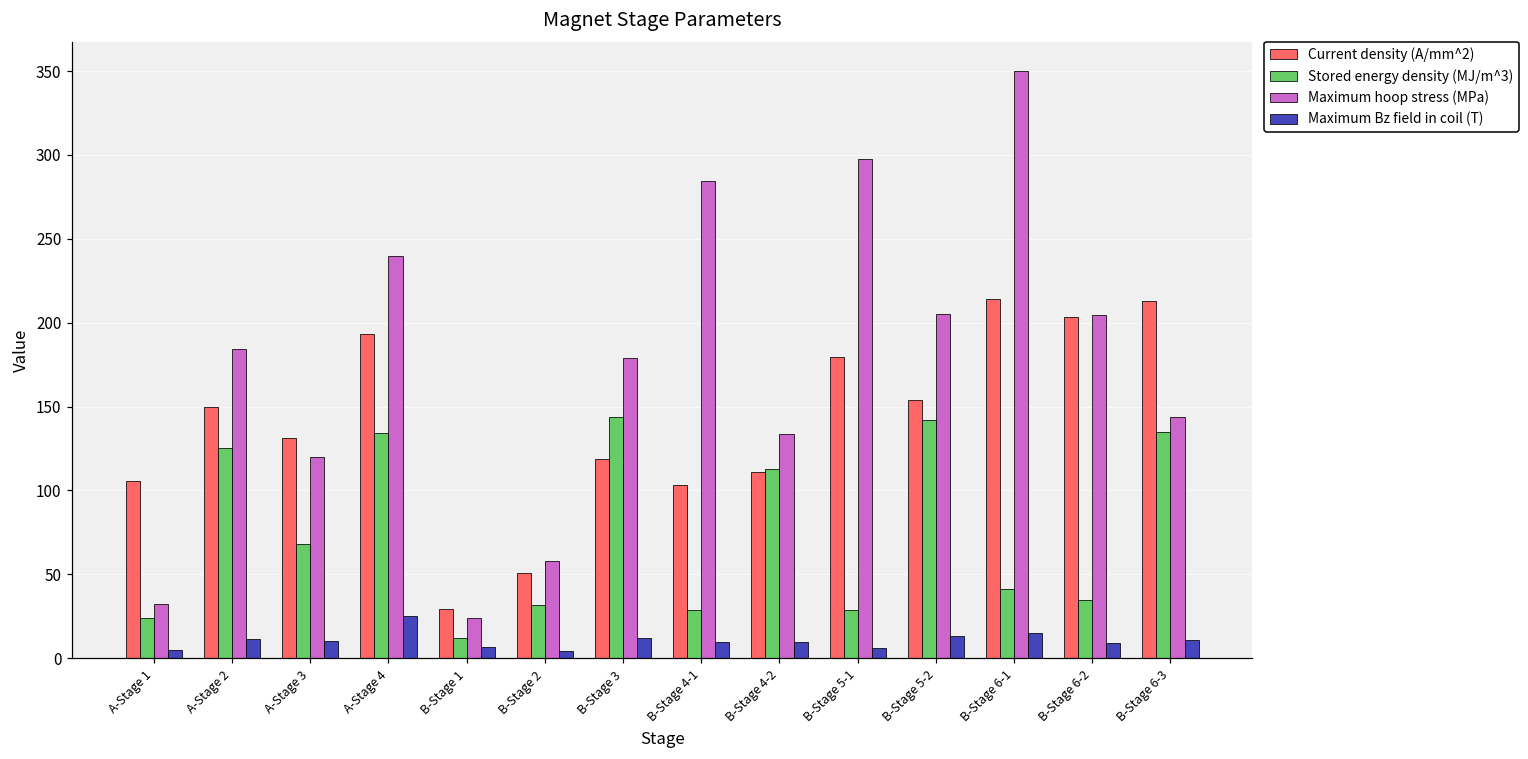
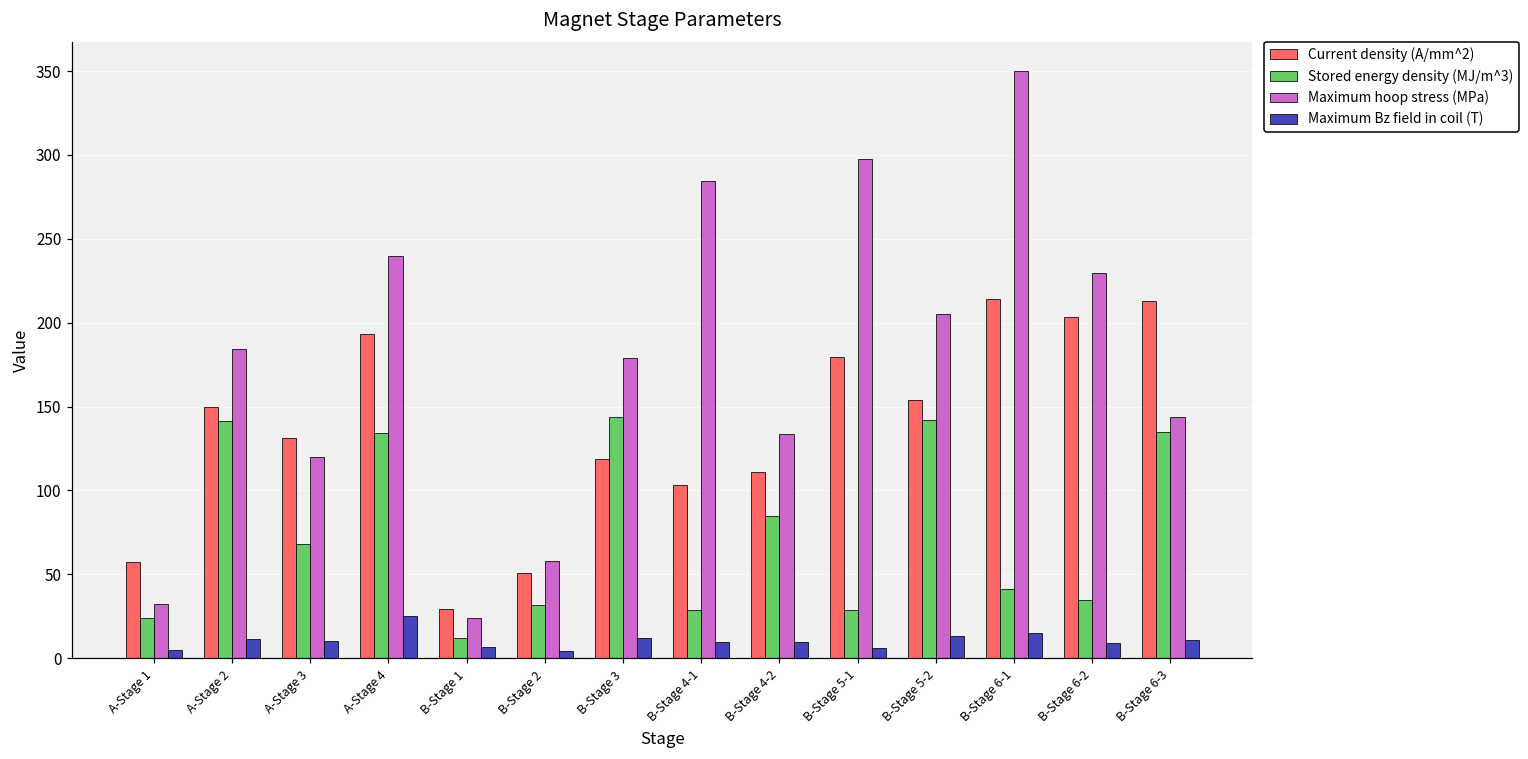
Current density (A/mm^2), A-Stage 1: 106 -> 58
Stored energy density (MJ/m^3), A-Stage 2: 125 -> 142
Stored energy density (MJ/m^3), B-Stage 4-2: 113 -> 85
Maximum hoop stress (MPa), B-Stage 6-2: 204 -> 230
